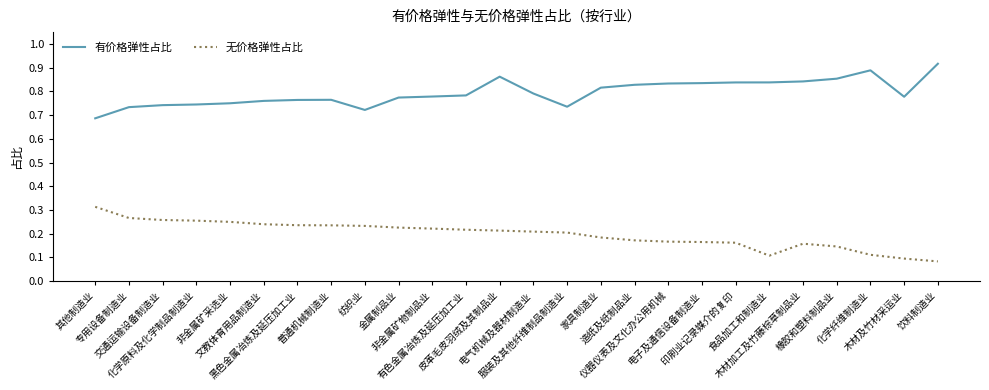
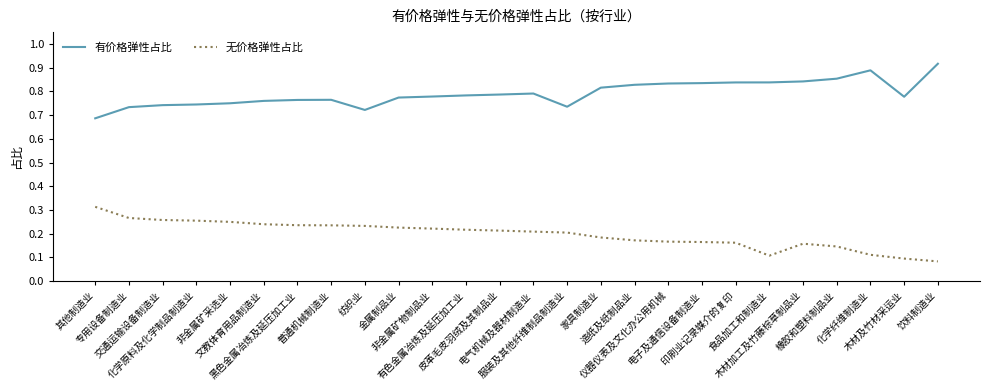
有价格弹性占比, 皮革毛皮羽绒及其制品业: 0.86 -> 0.79
